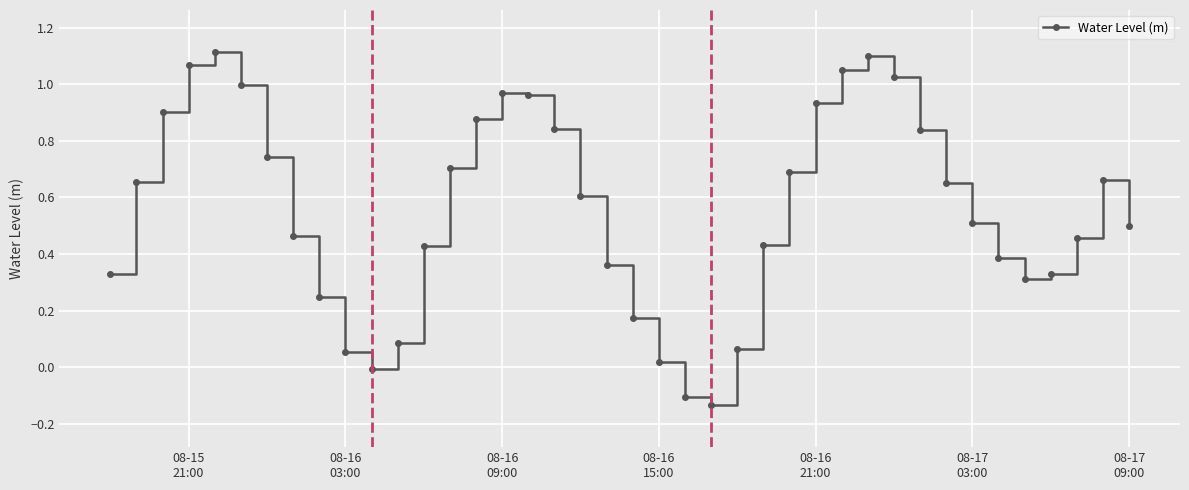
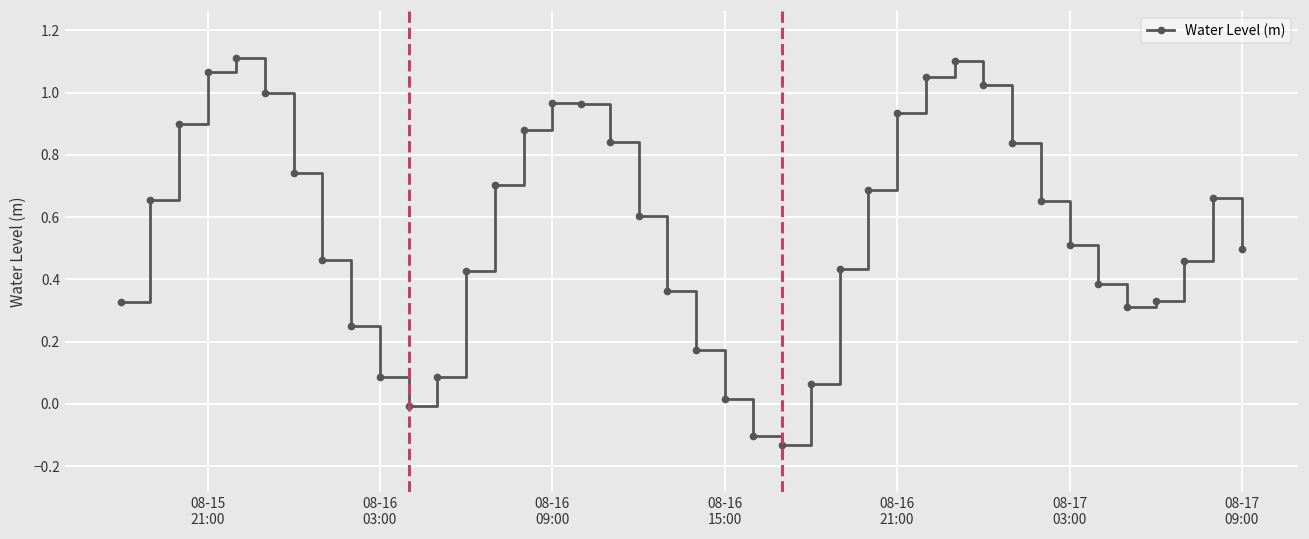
08-16 03:00: 0.05 -> 0.09
